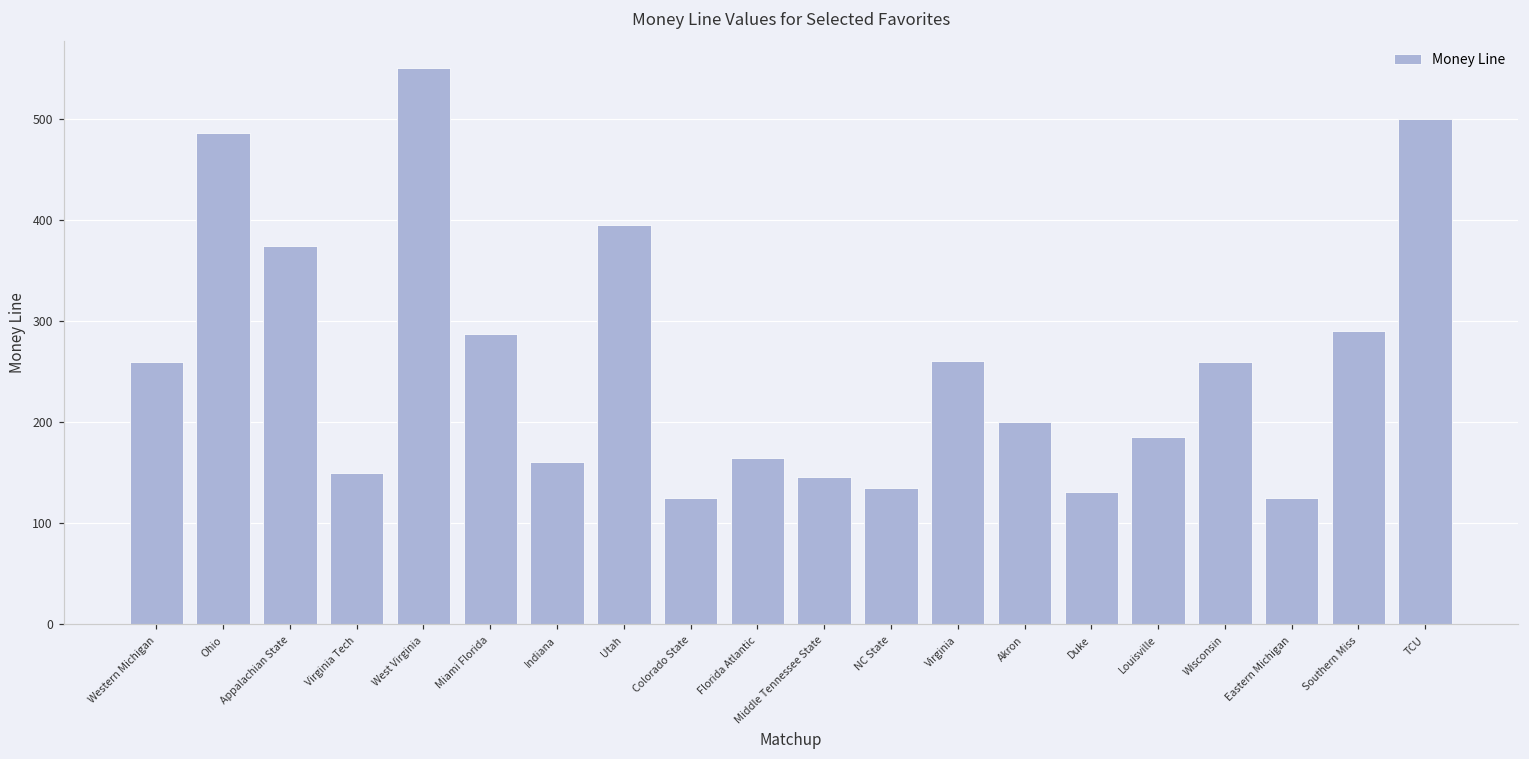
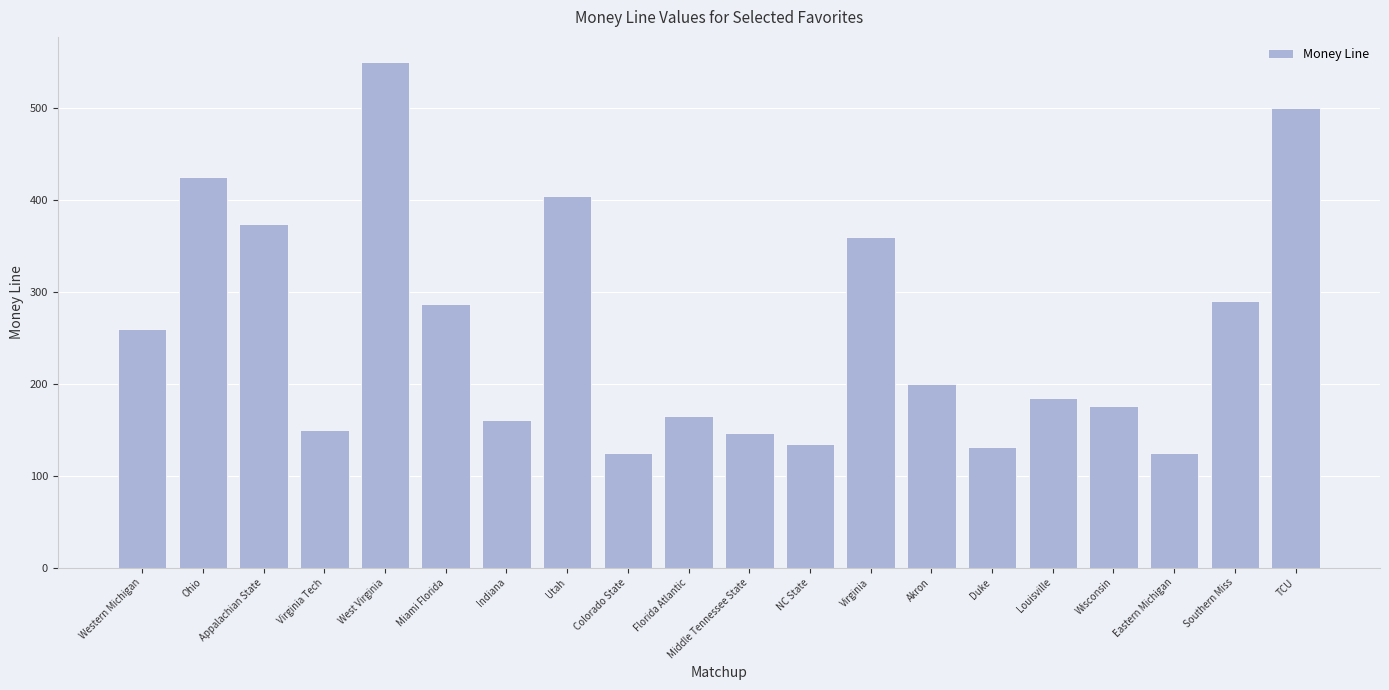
Ohio: 490 -> 430
Utah: 395 -> 404
Virginia: 260 -> 360
Wisconsin: 260 -> 180
